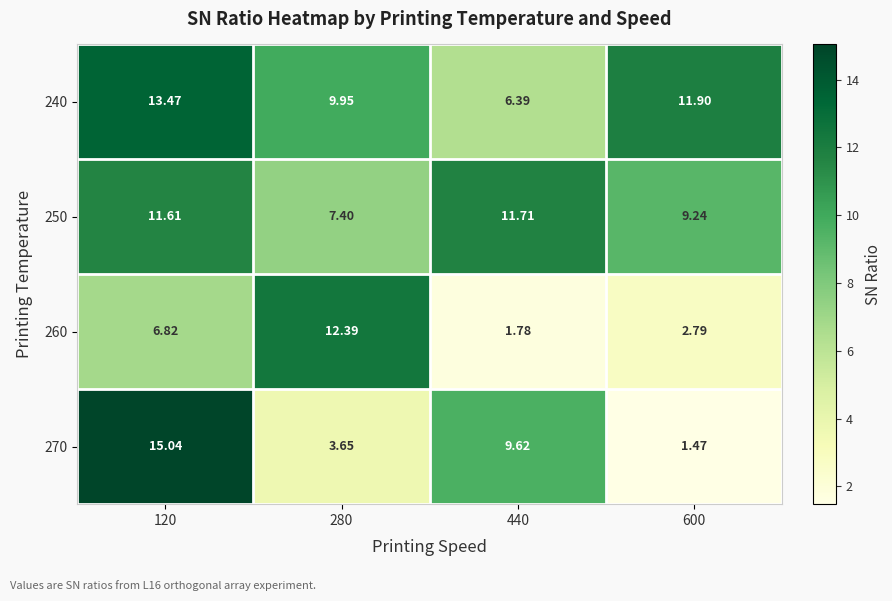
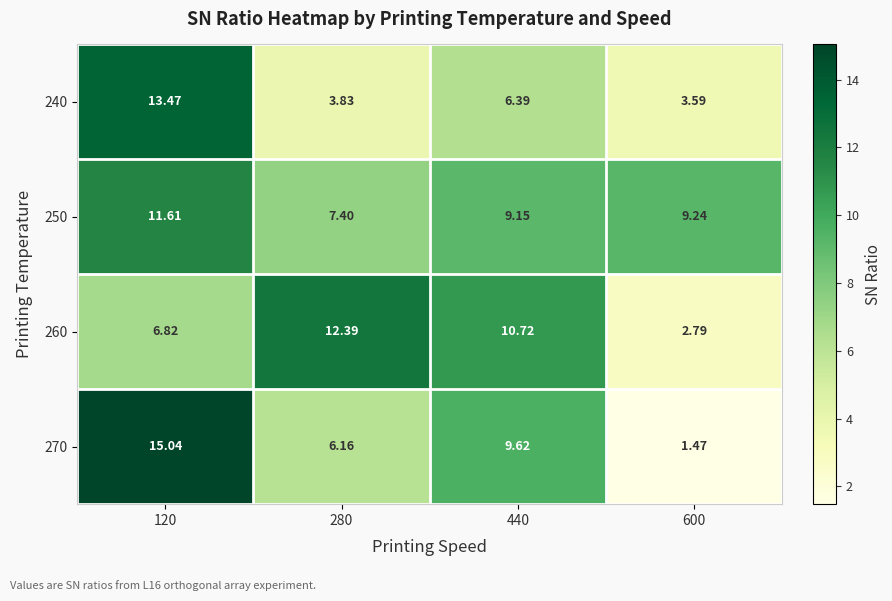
240, 280: 9.95 -> 3.83
240, 600: 11.90 -> 3.59
250, 440: 11.71 -> 9.15
260, 440: 1.78 -> 10.72
270, 280: 3.65 -> 6.16
